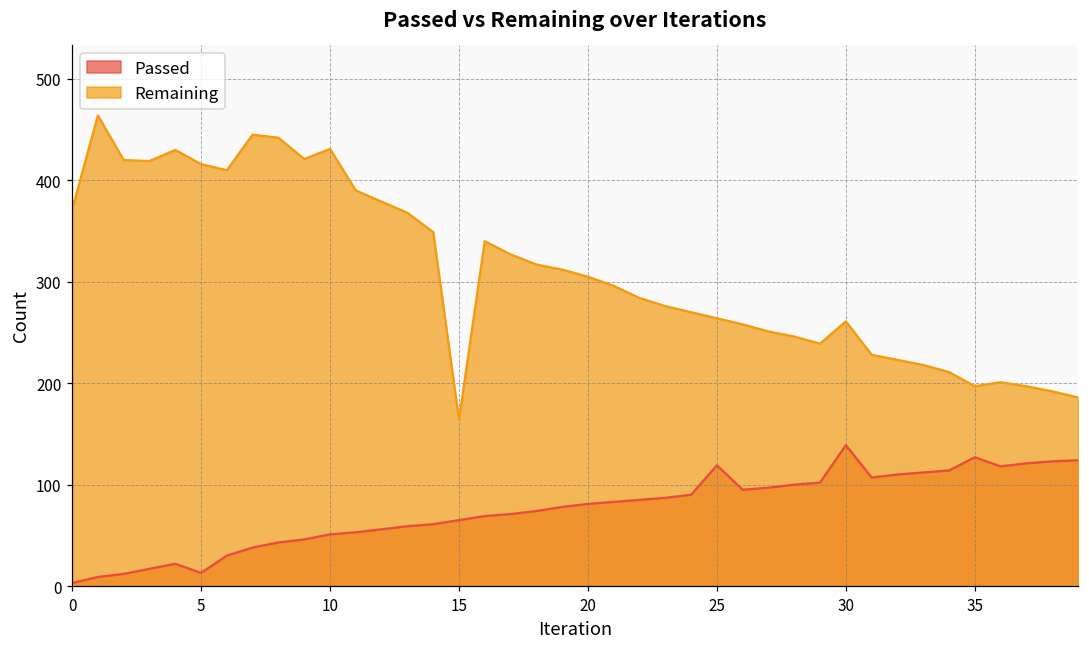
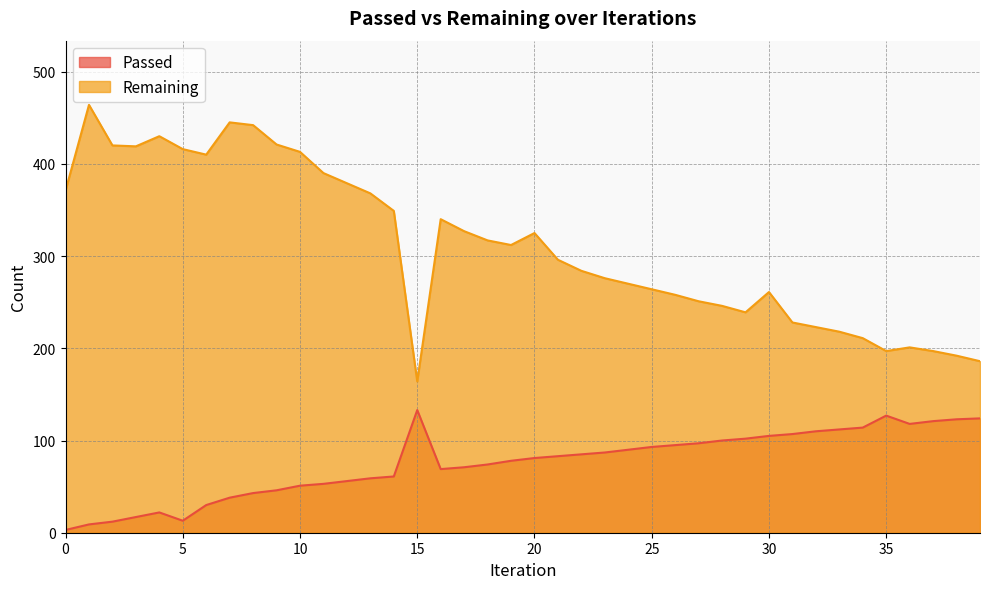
Remaining, 10: 430 -> 410
Passed, 15: 70 -> 130
Remaining, 20: 310 -> 330
Passed, 25: 120 -> 90
Passed, 30: 140 -> 110
